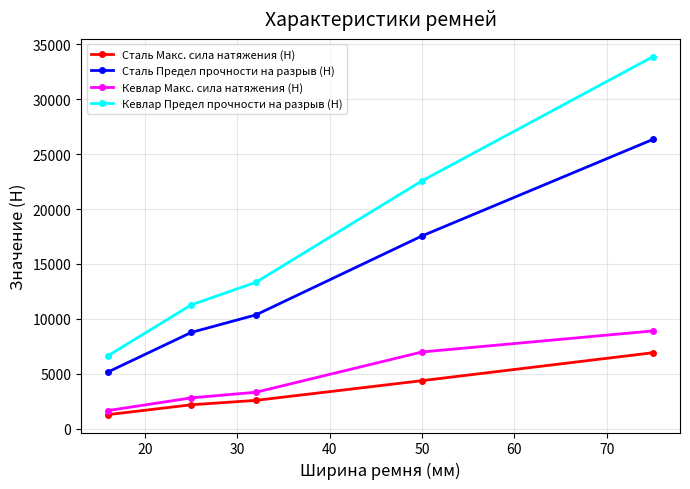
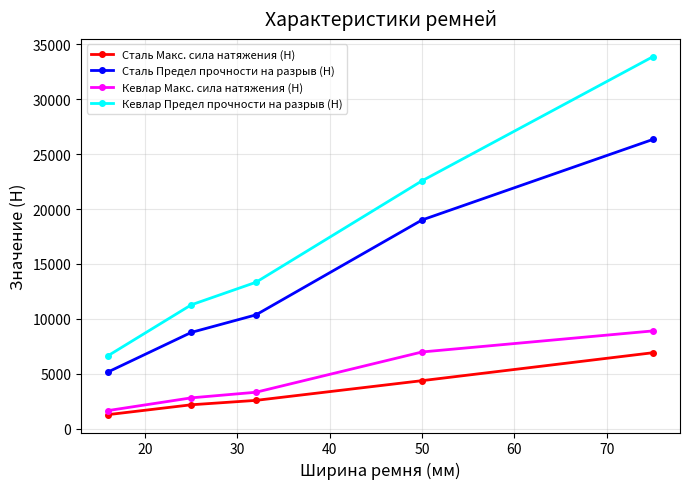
Сталь Предел прочности на разрыв (Н), 50: 17600 -> 19000
